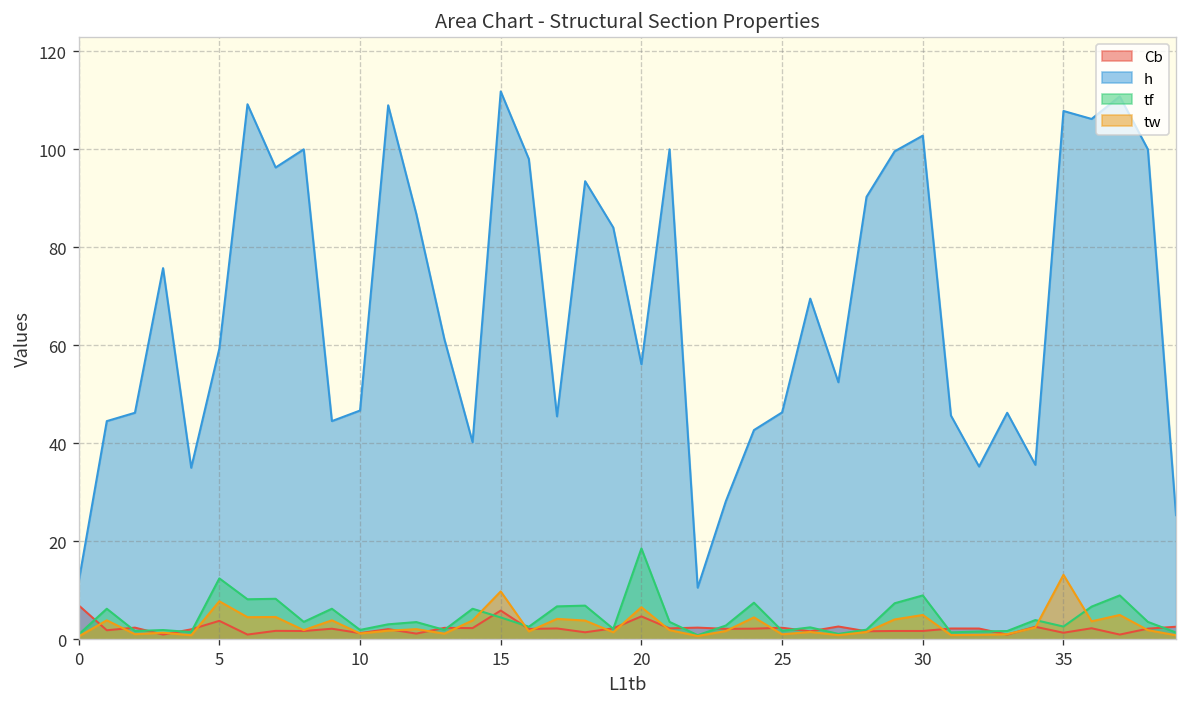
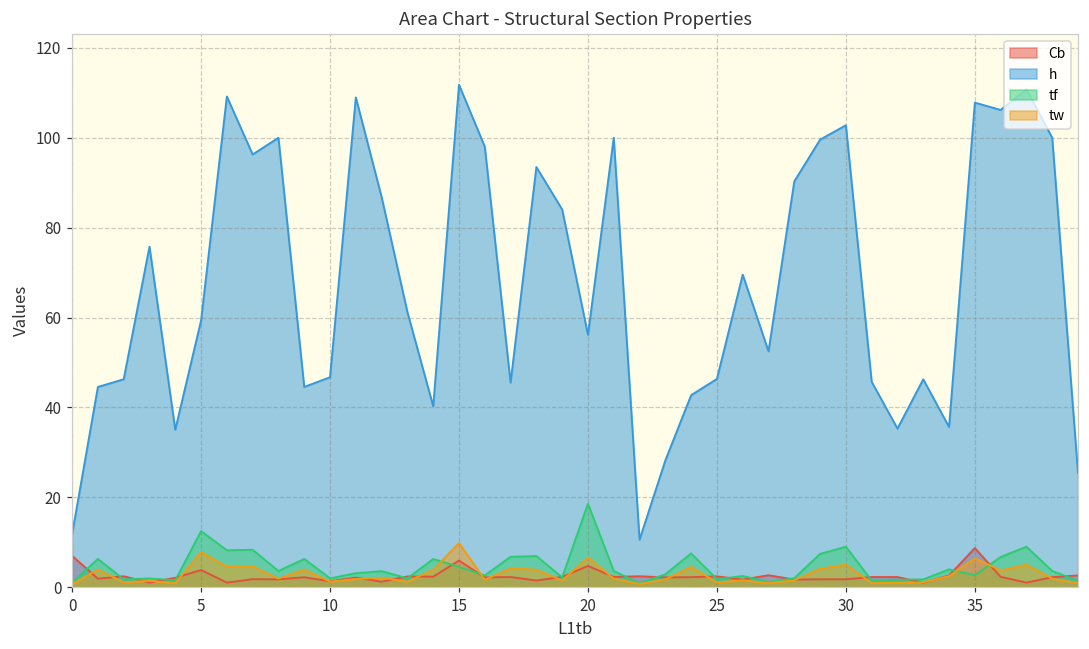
Cb, 35: 1 -> 9
tw, 35: 13 -> 6
